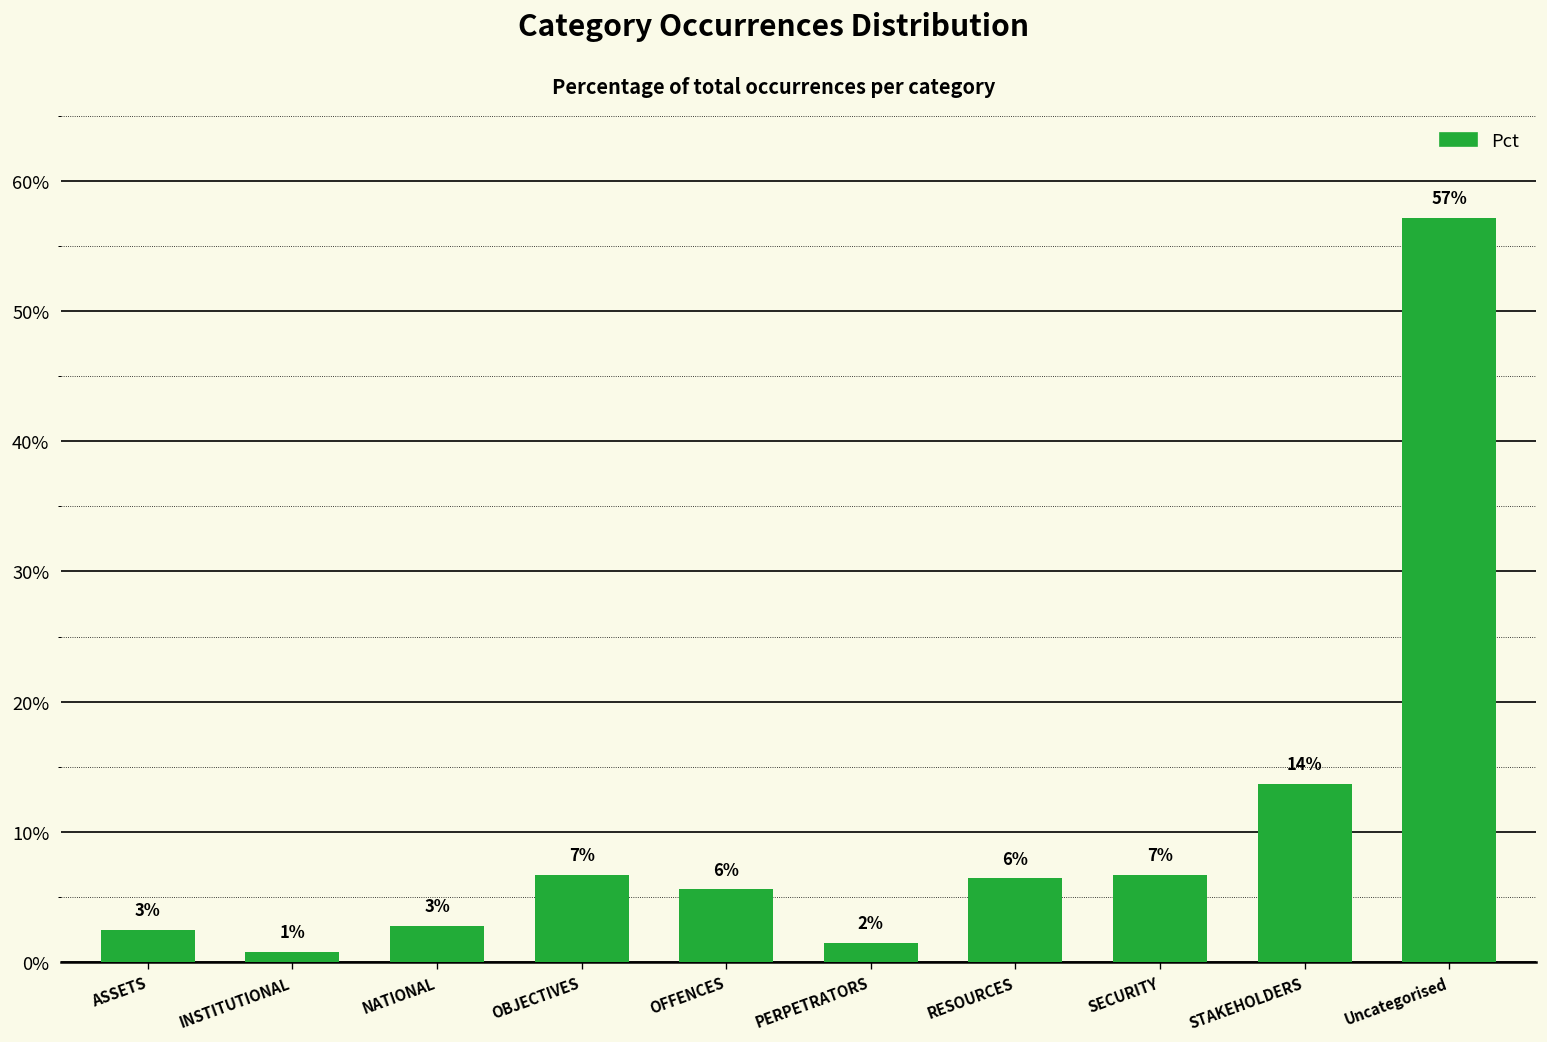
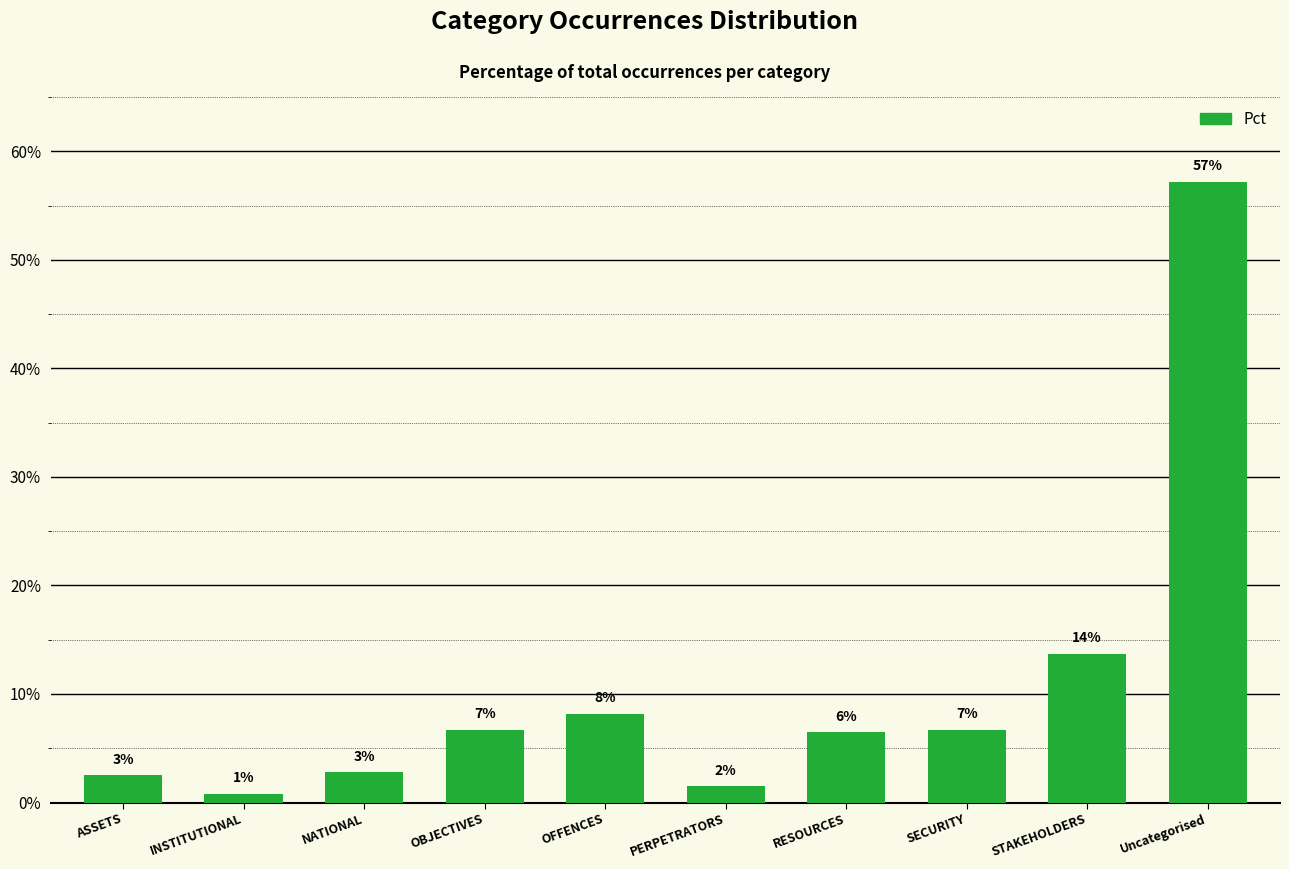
OFFENCES: 6% -> 8%
